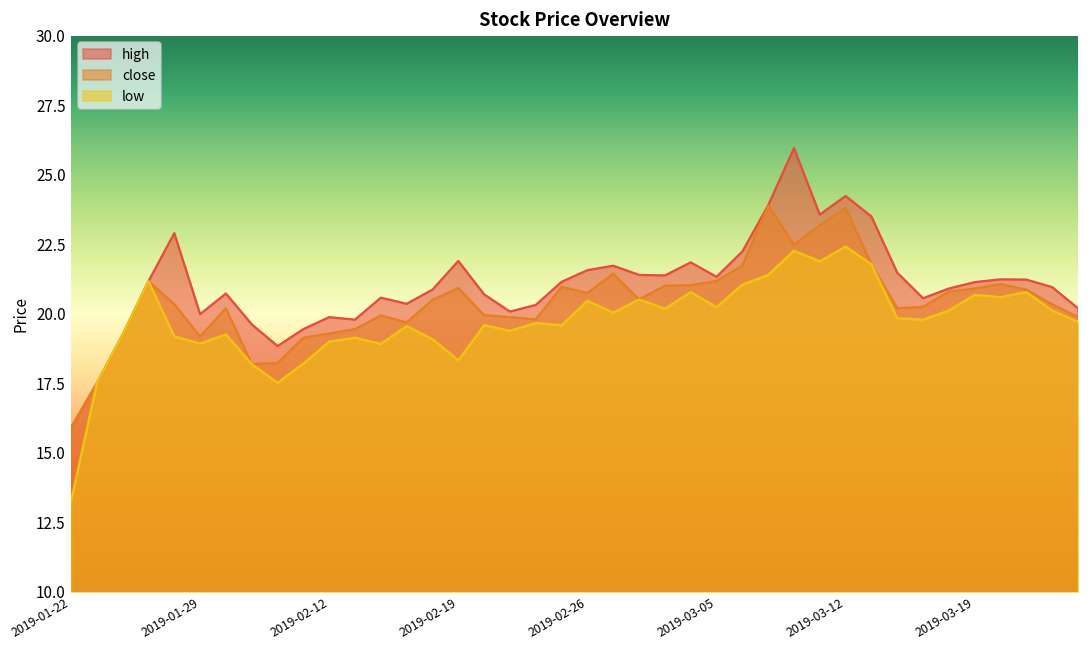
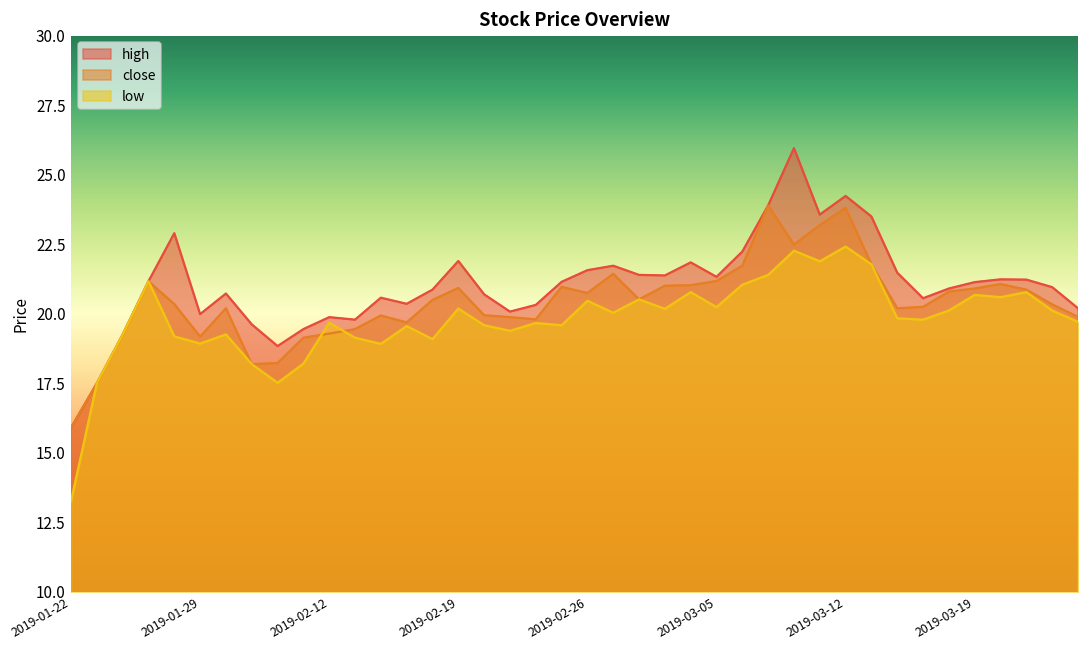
low, 2019-02-12: 19.0 -> 19.7
low, 2019-02-19: 18.3 -> 20.2
